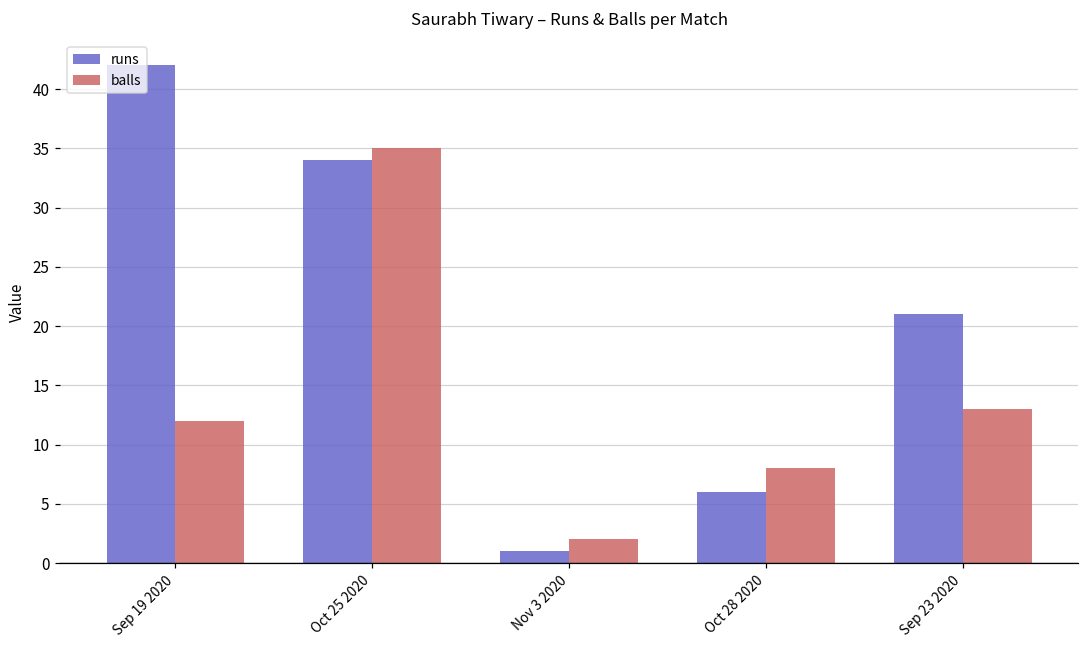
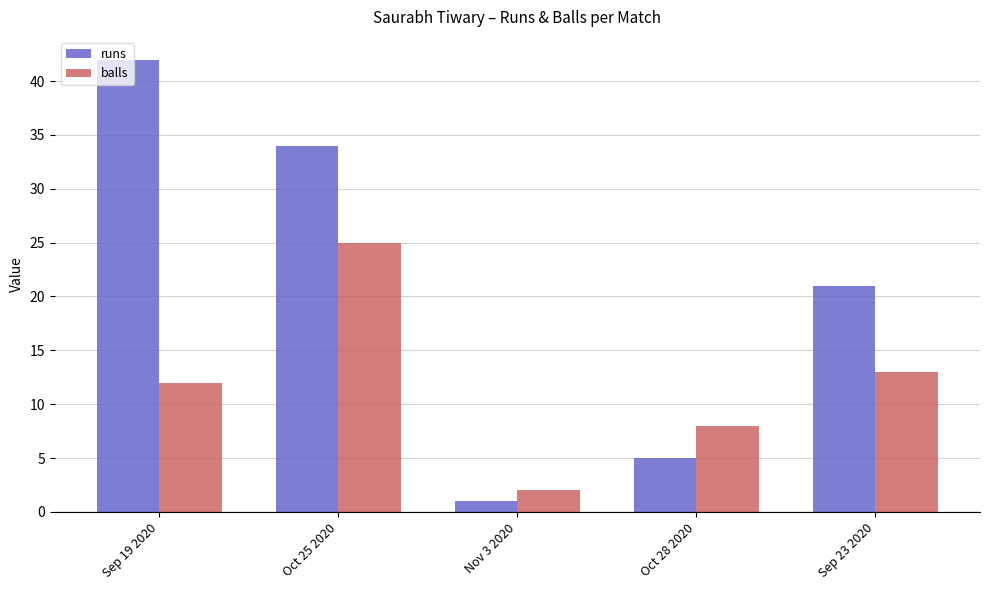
balls, Oct 25 2020: 35 -> 25
runs, Oct 28 2020: 6 -> 5
